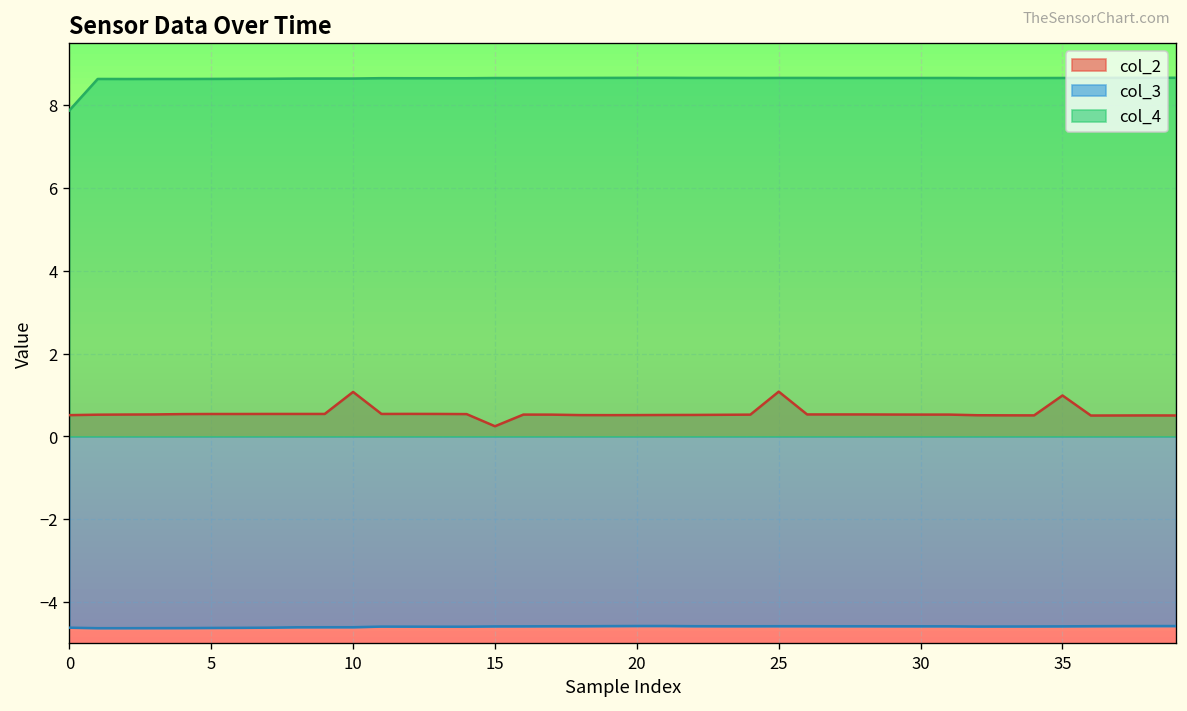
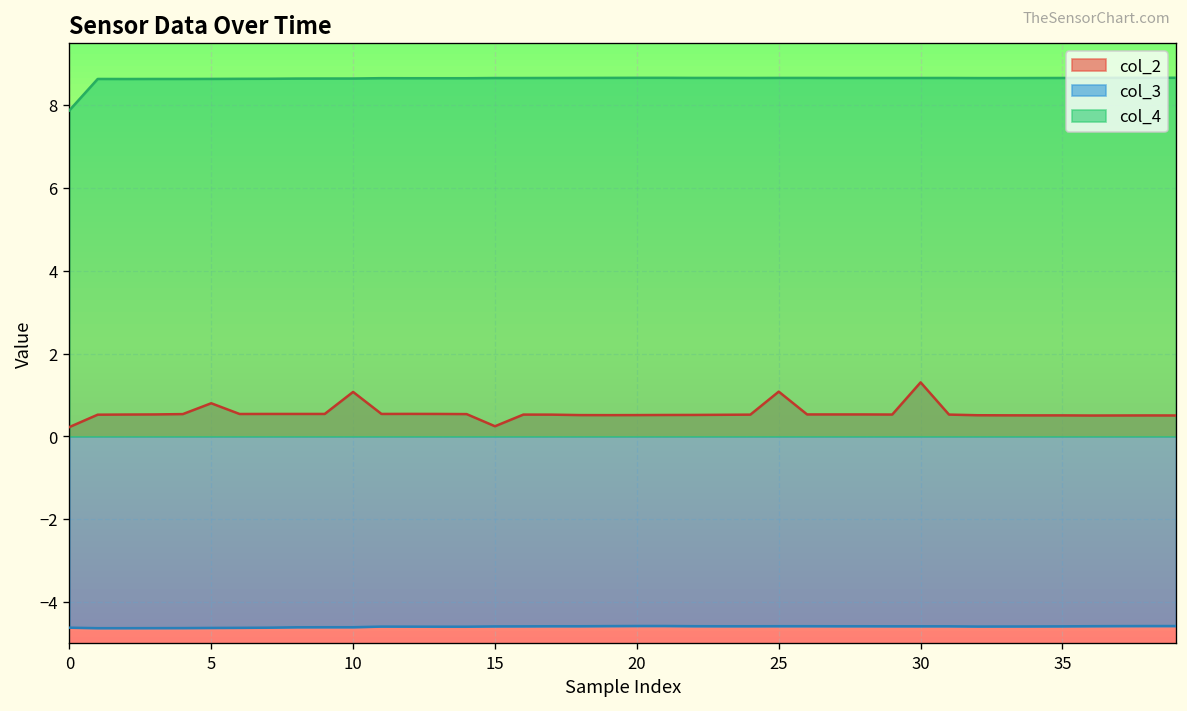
col_2, 0: 0.5 -> 0.2
col_2, 5: 0.5 -> 0.8
col_2, 30: 0.5 -> 1.3
col_2, 35: 1.0 -> 0.5
